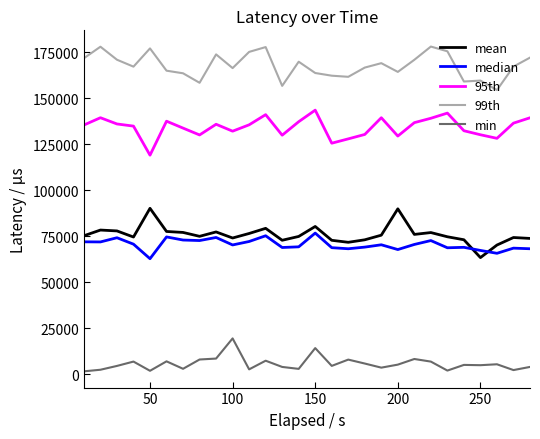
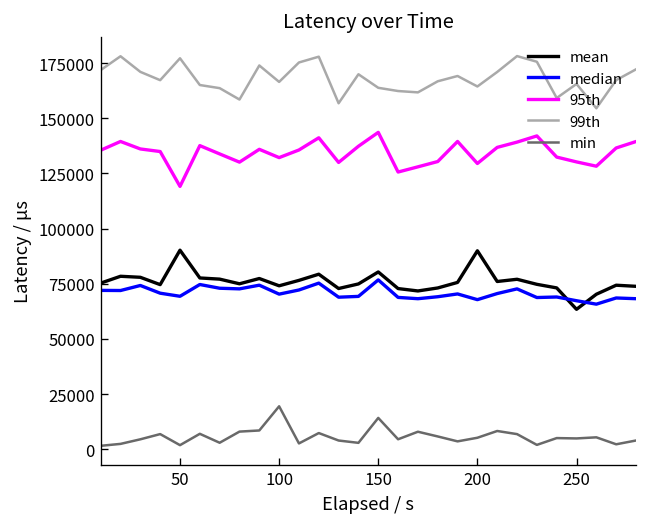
median, 50: 63000 -> 69000
99th, 250: 160000 -> 166000
